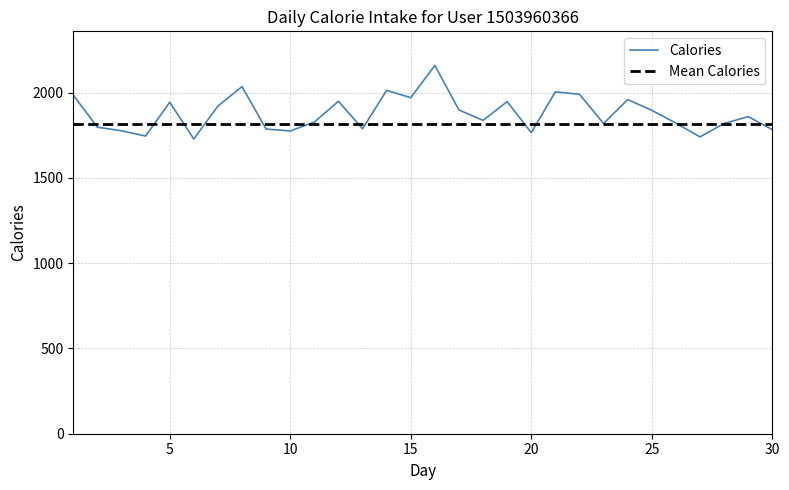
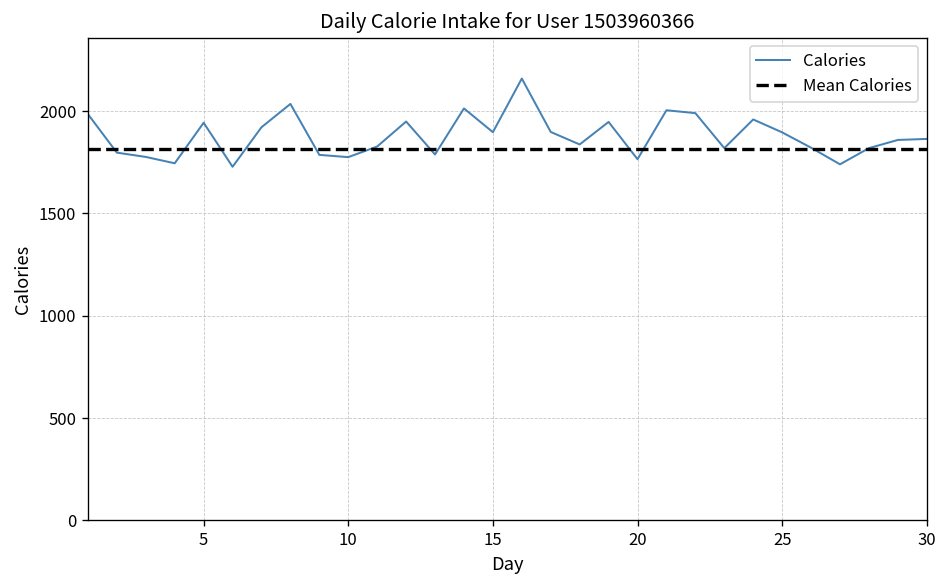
Calories, 15: 1970 -> 1900
Calories, 30: 1780 -> 1860
